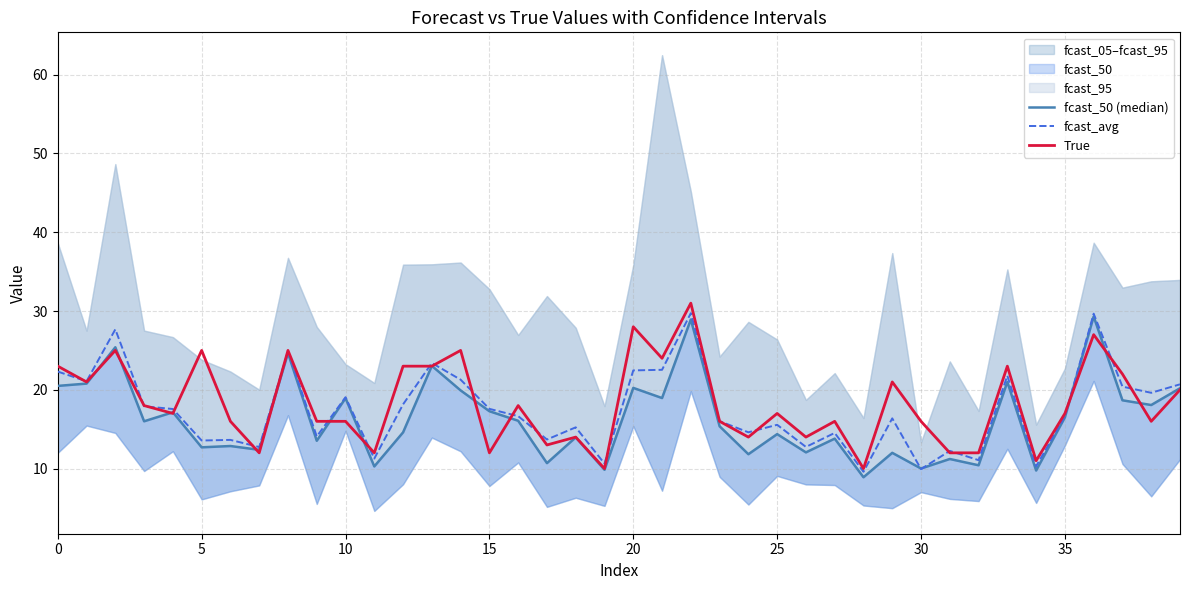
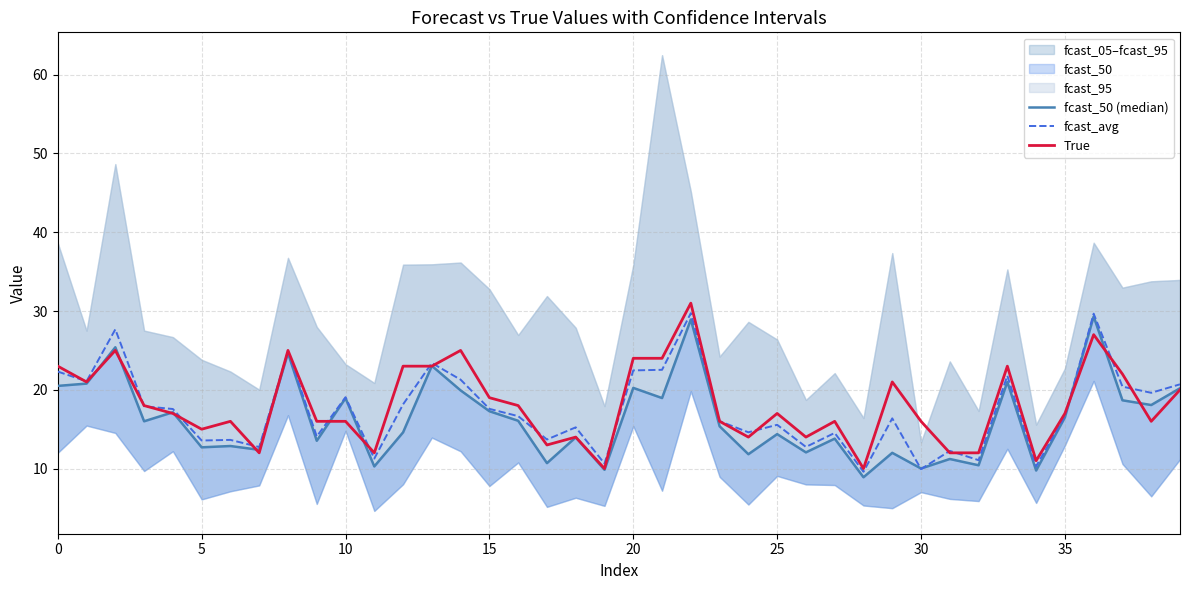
True, 5: 25 -> 15
True, 15: 12 -> 19
True, 20: 28 -> 24
